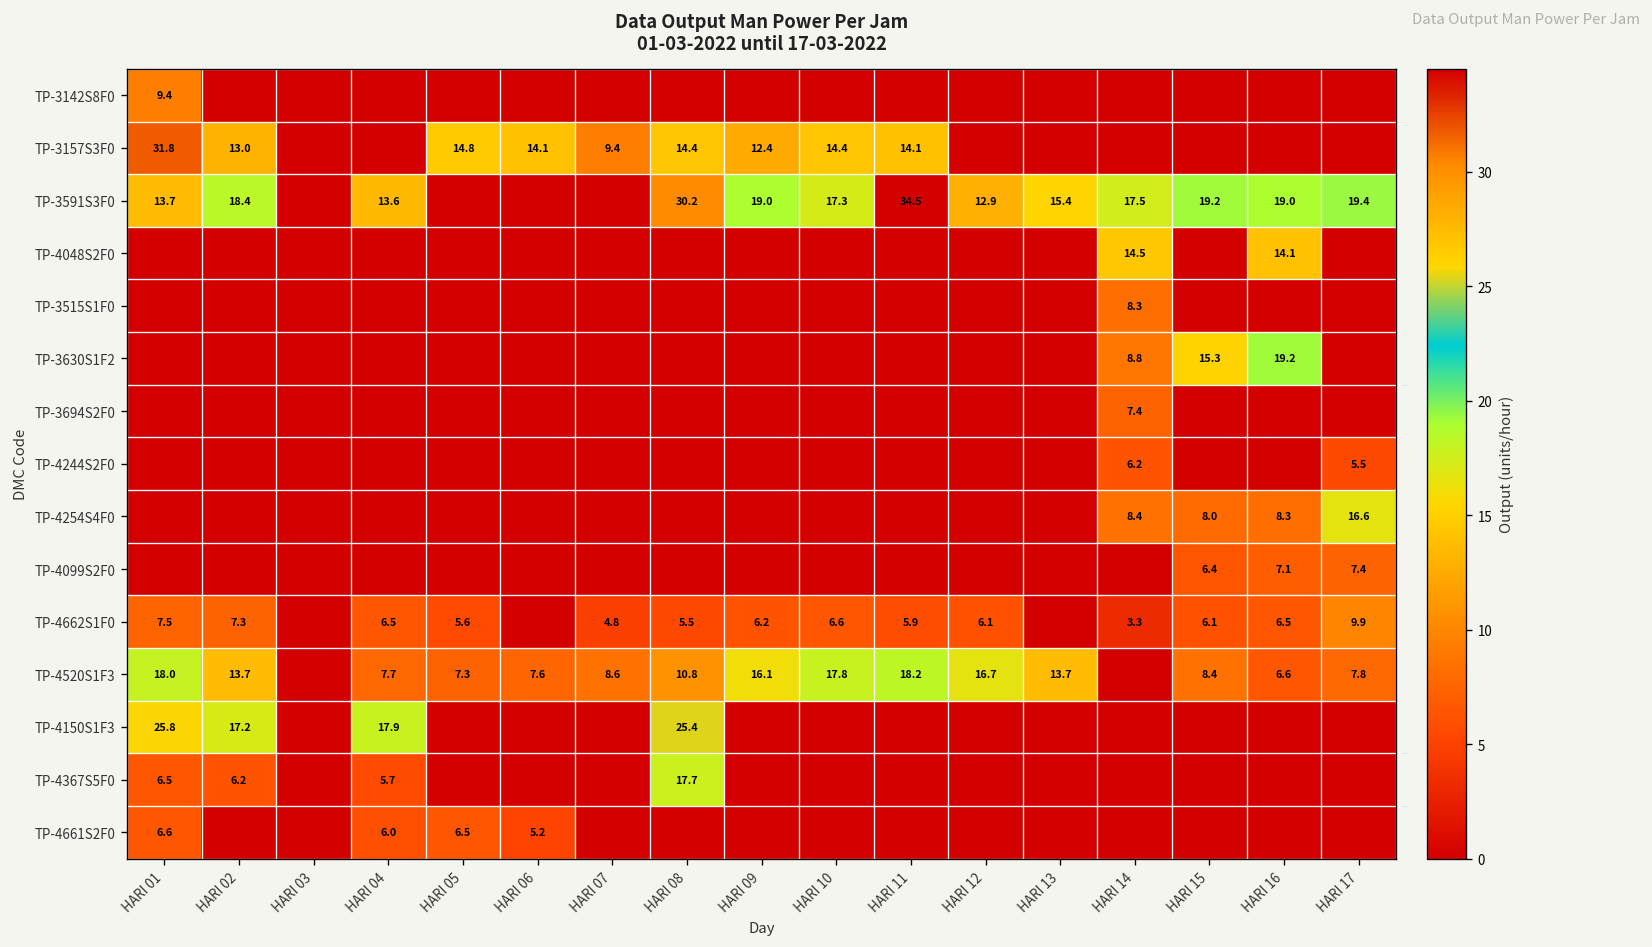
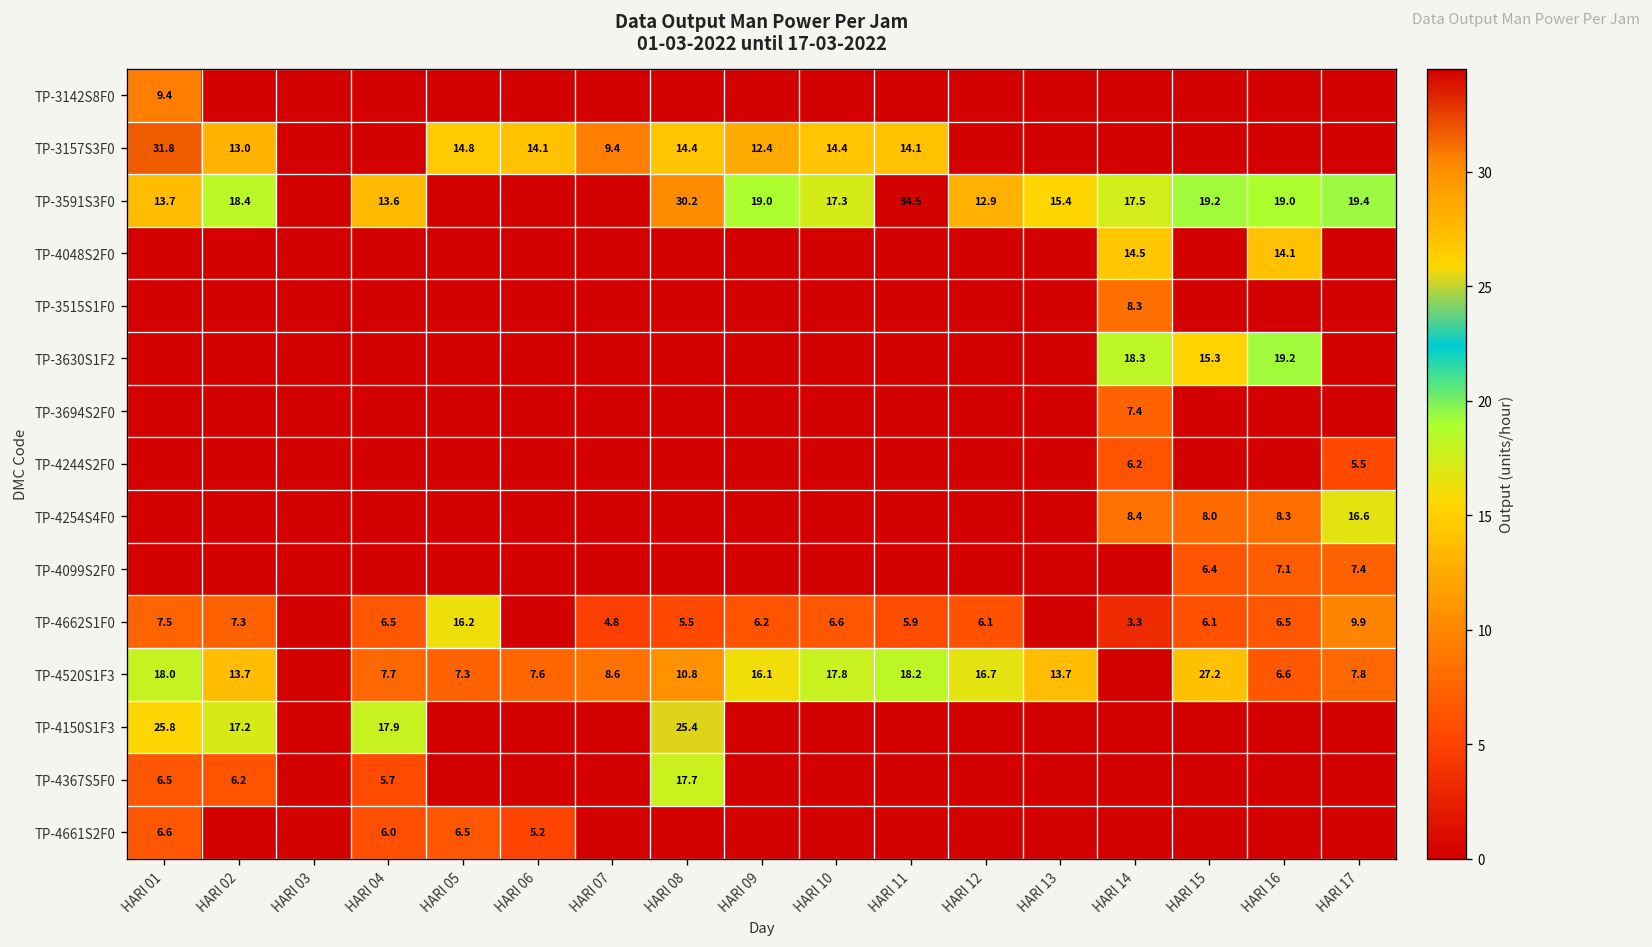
TP-3630S1F2, HARI 14: 8.8 -> 18.3
TP-4662S1F0, HARI 05: 5.6 -> 16.2
TP-4520S1F3, HARI 15: 8.4 -> 27.2
